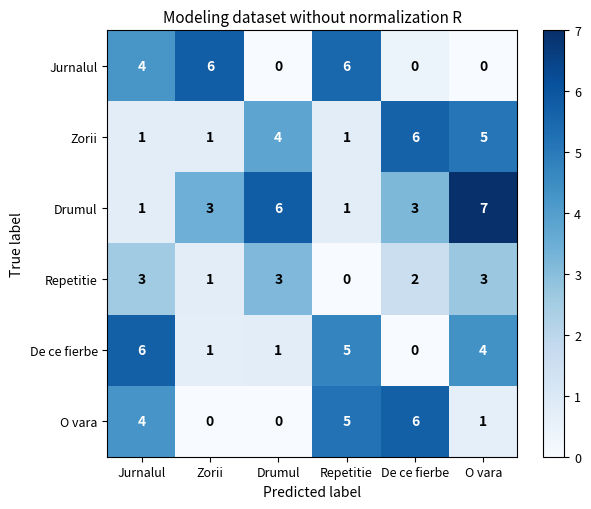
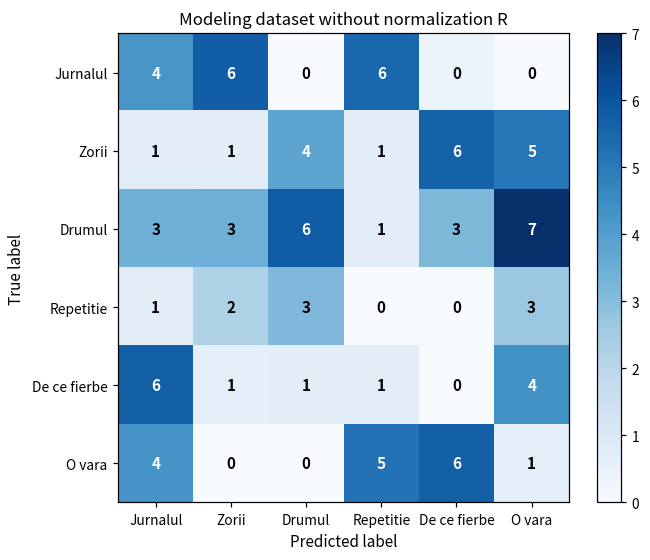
Drumul, Jurnalul: 1 -> 3
Repetitie, Jurnalul: 3 -> 1
Repetitie, Zorii: 1 -> 2
Repetitie, De ce fierbe: 2 -> 0
De ce fierbe, Repetitie: 5 -> 1
